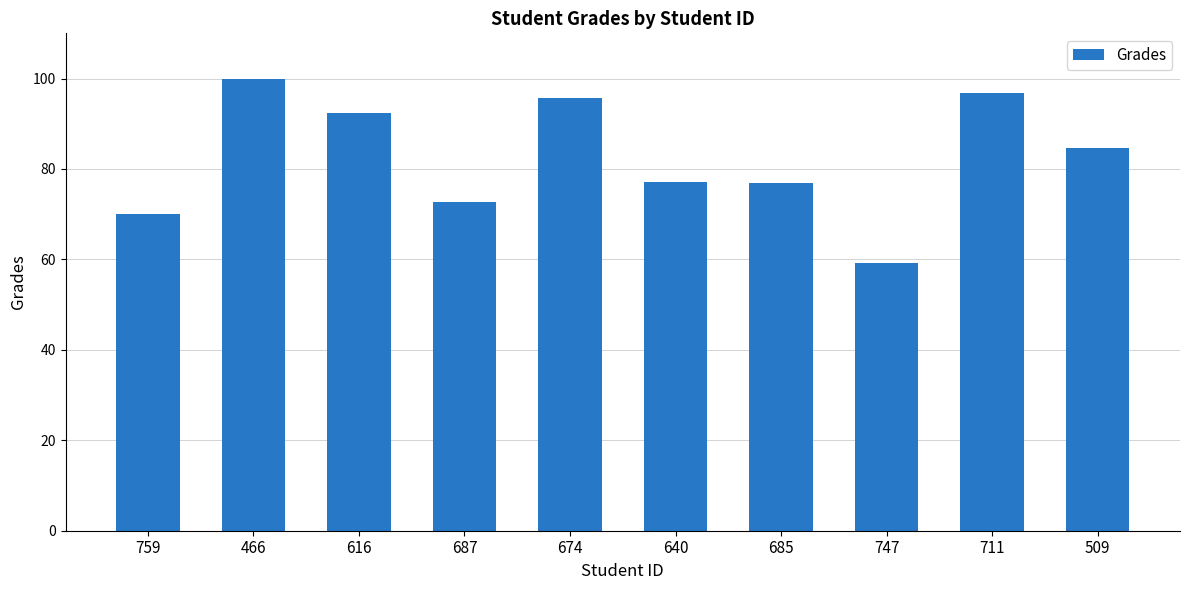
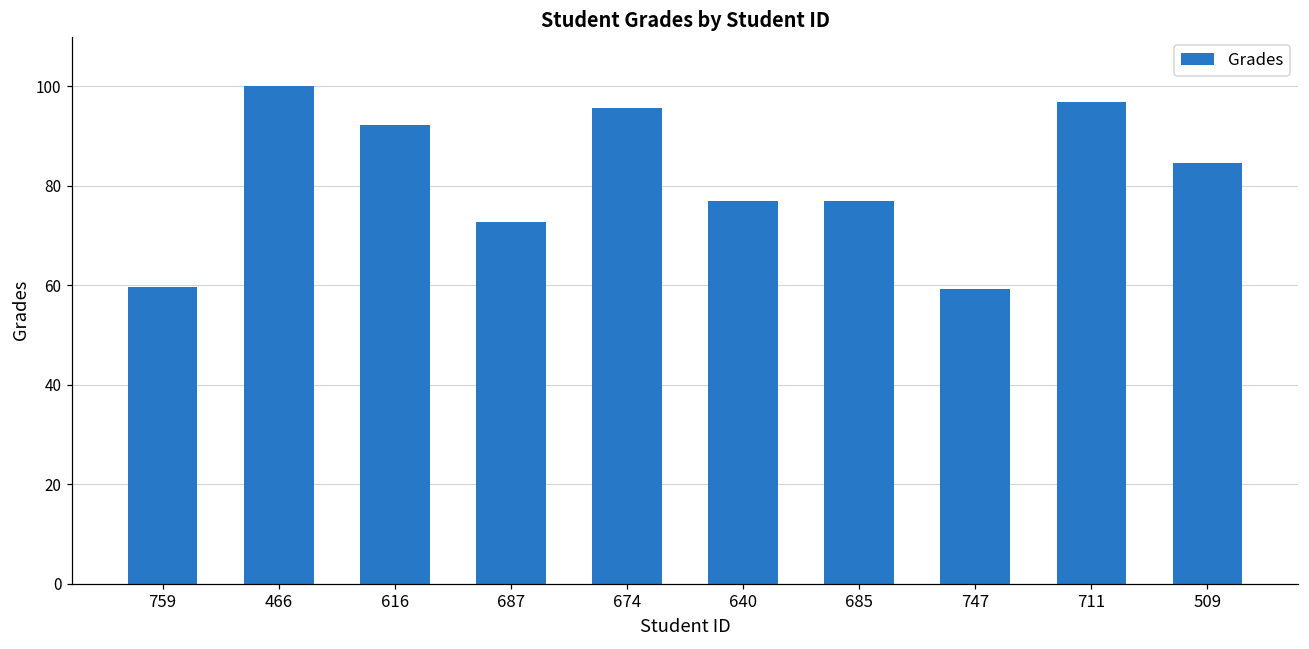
759: 70 -> 60
